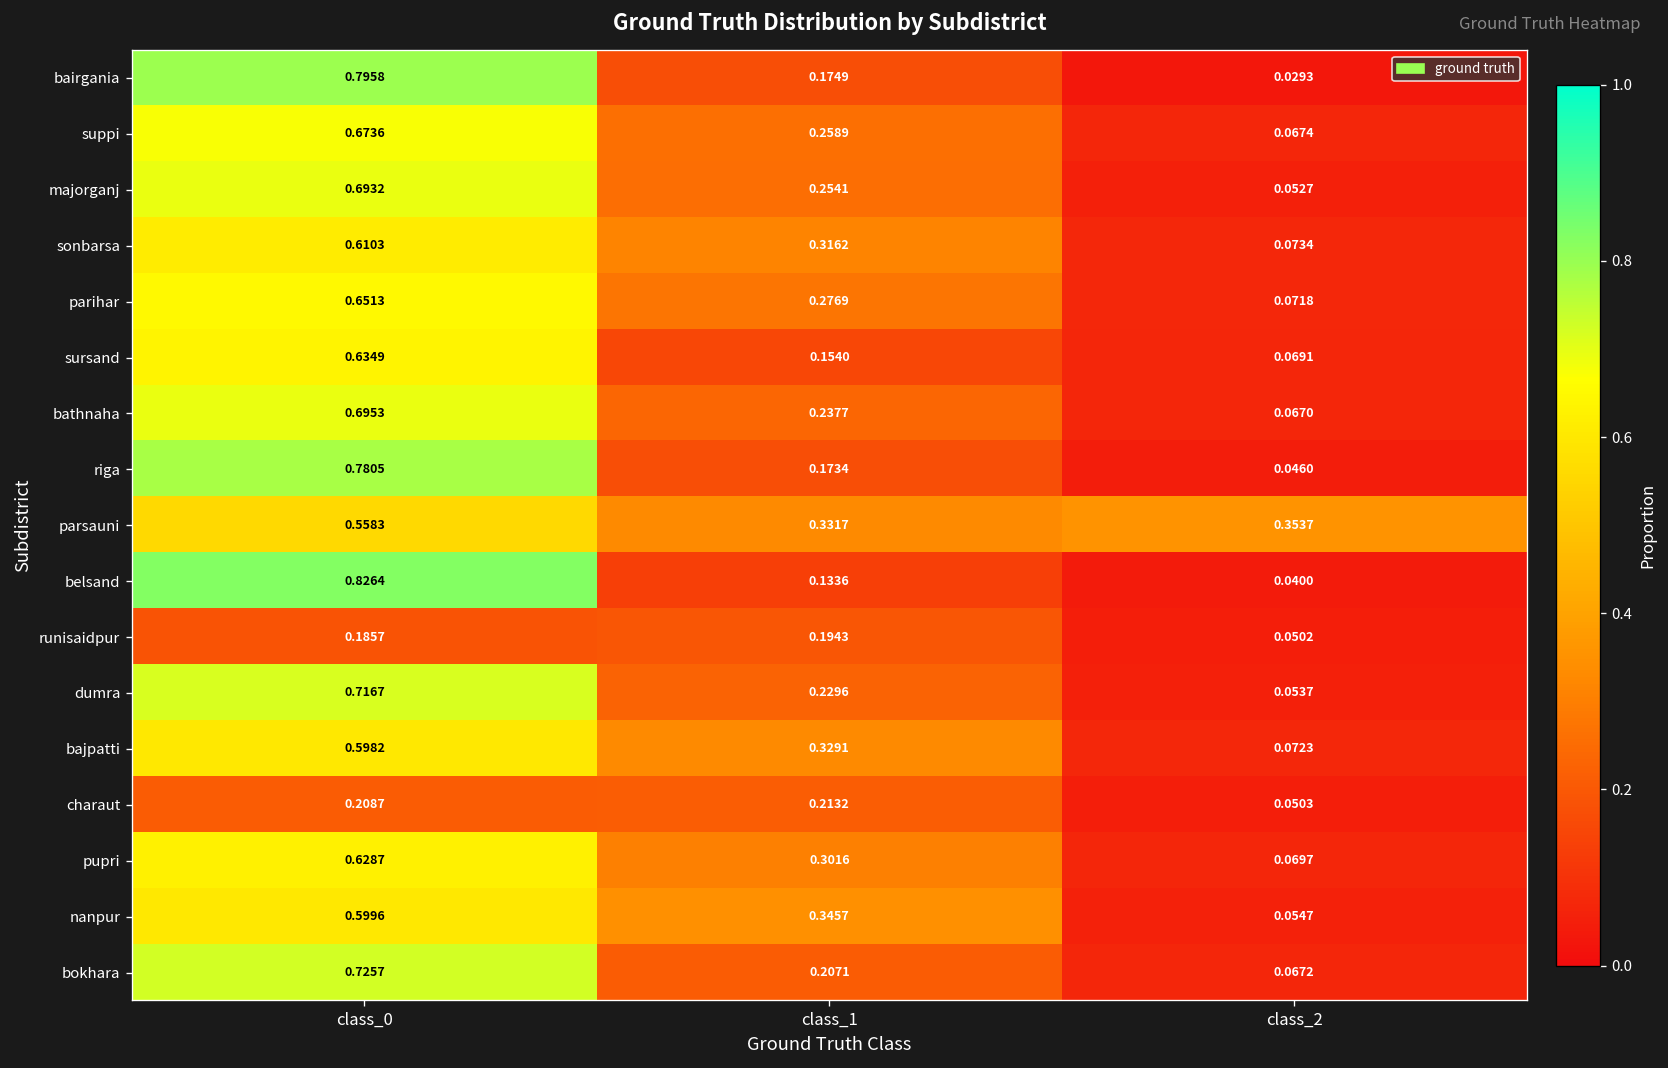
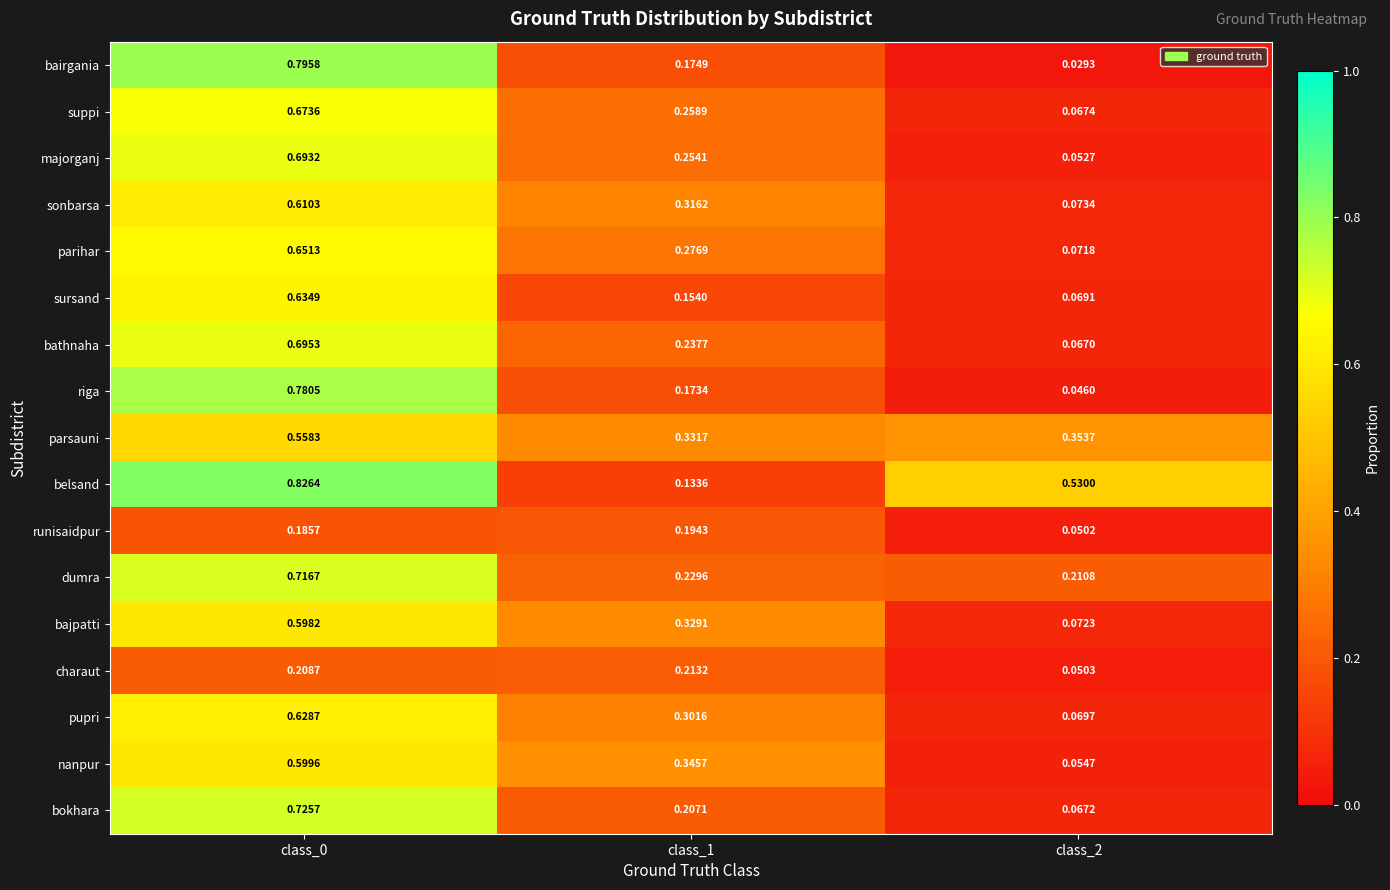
belsand, class_2: 0.0400 -> 0.5300
dumra, class_2: 0.0537 -> 0.2108
